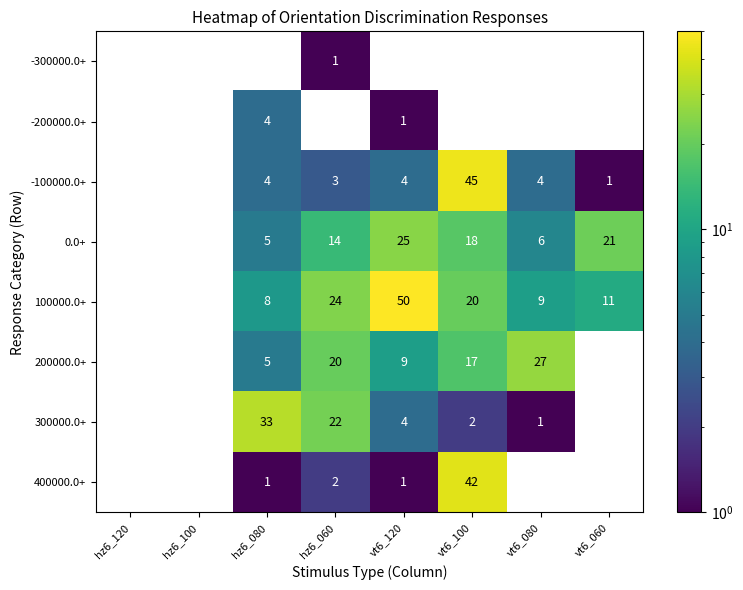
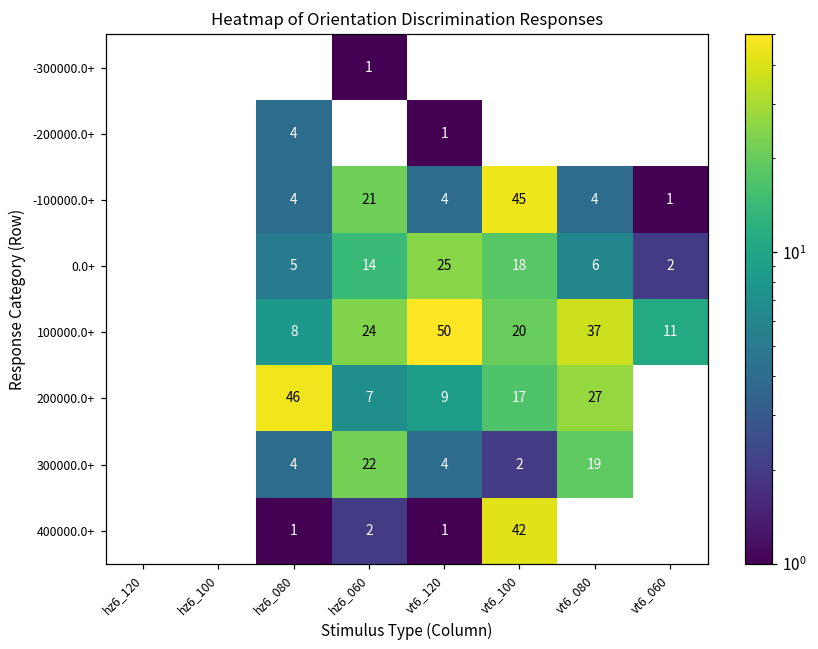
-100000.0+, hz6_060: 3 -> 21
0.0+, vt6_060: 21 -> 2
100000.0+, vt6_080: 9 -> 37
200000.0+, hz6_080: 5 -> 46
200000.0+, hz6_060: 20 -> 7
300000.0+, hz6_080: 33 -> 4
300000.0+, vt6_080: 1 -> 19
